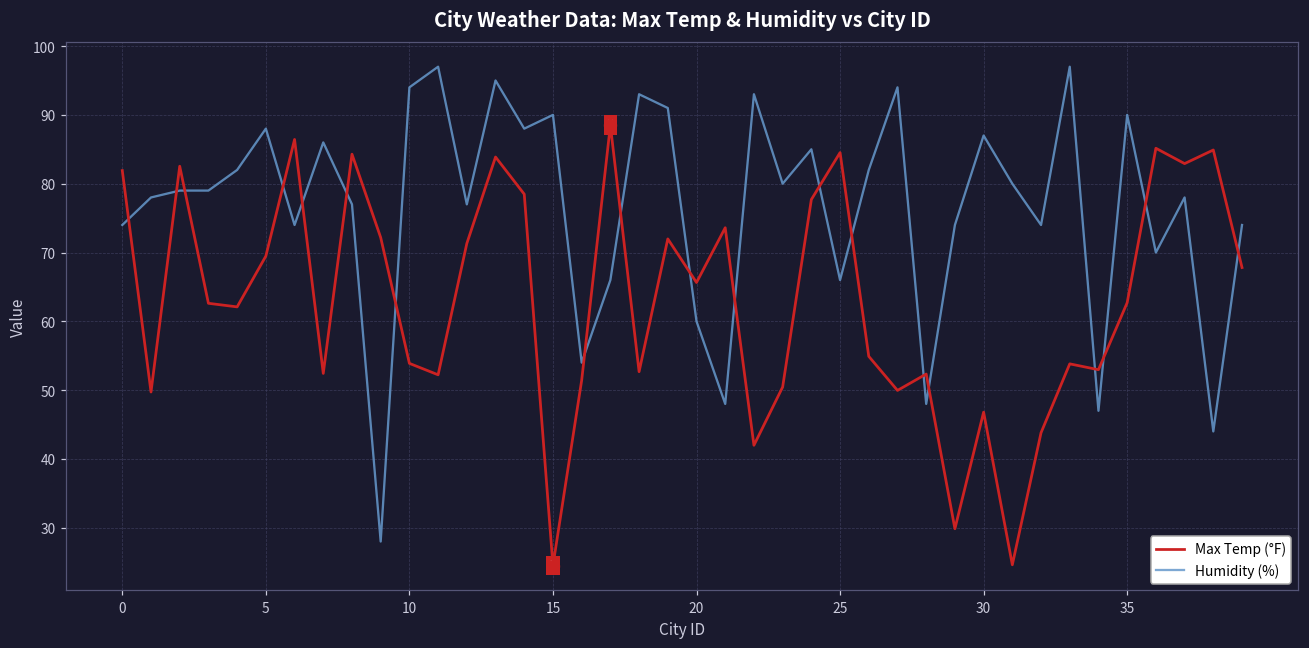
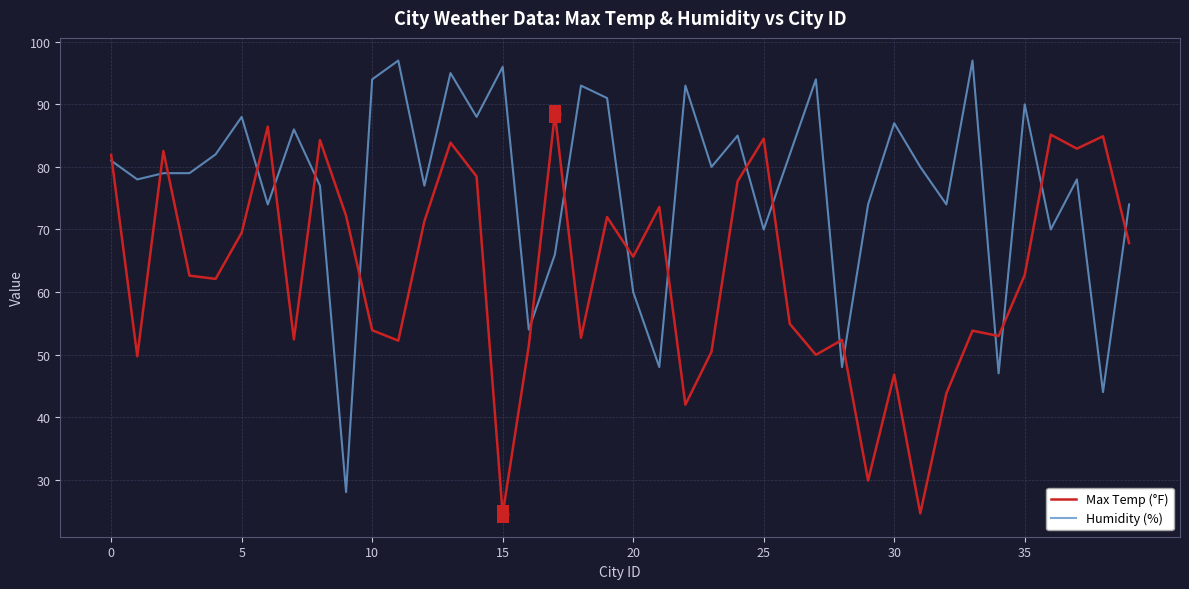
Humidity (%), 0: 74 -> 81
Humidity (%), 15: 90 -> 96
Humidity (%), 25: 66 -> 70
